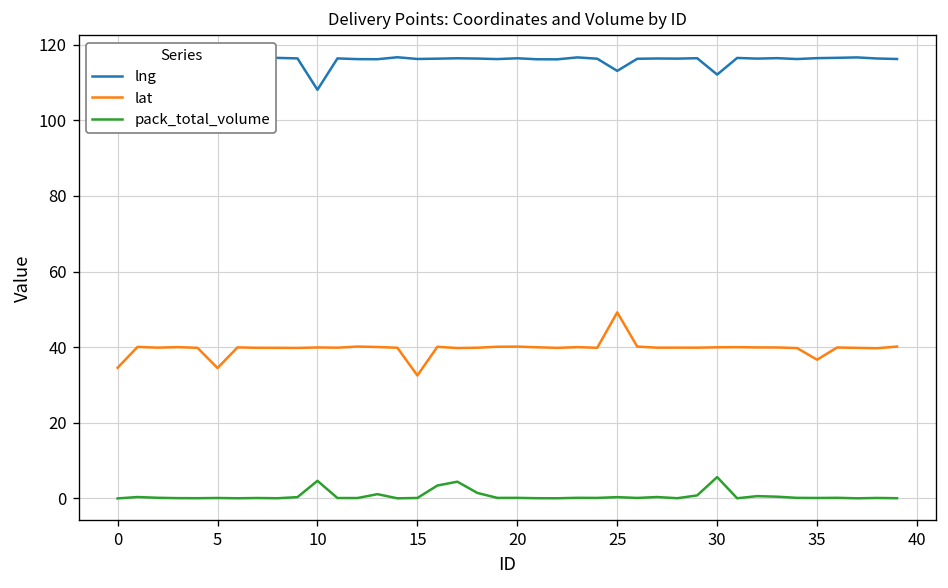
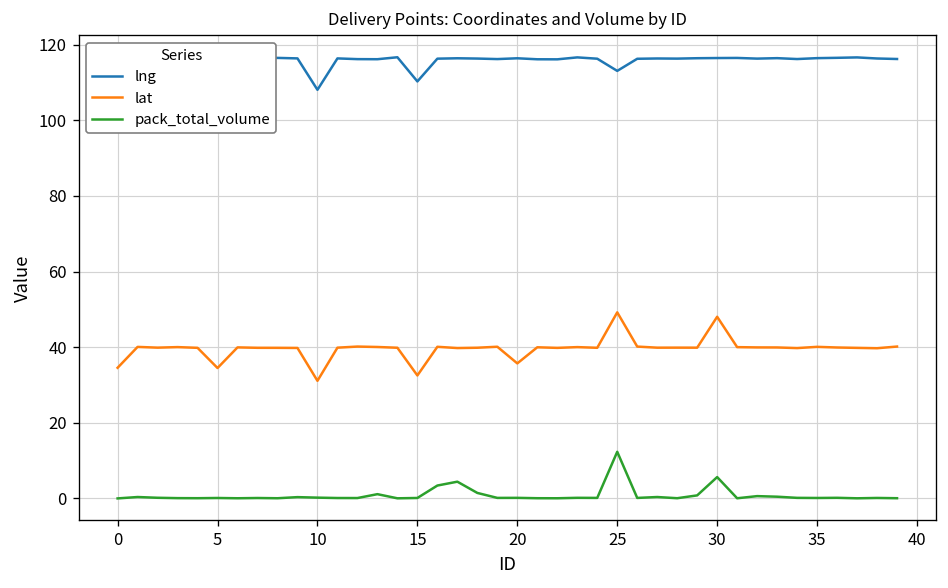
lat, 10: 40 -> 31
pack_total_volume, 10: 5 -> 0
lng, 15: 116 -> 110
lat, 20: 40 -> 36
pack_total_volume, 25: 0 -> 12
lng, 30: 112 -> 116
lat, 30: 40 -> 48
lat, 35: 37 -> 40
